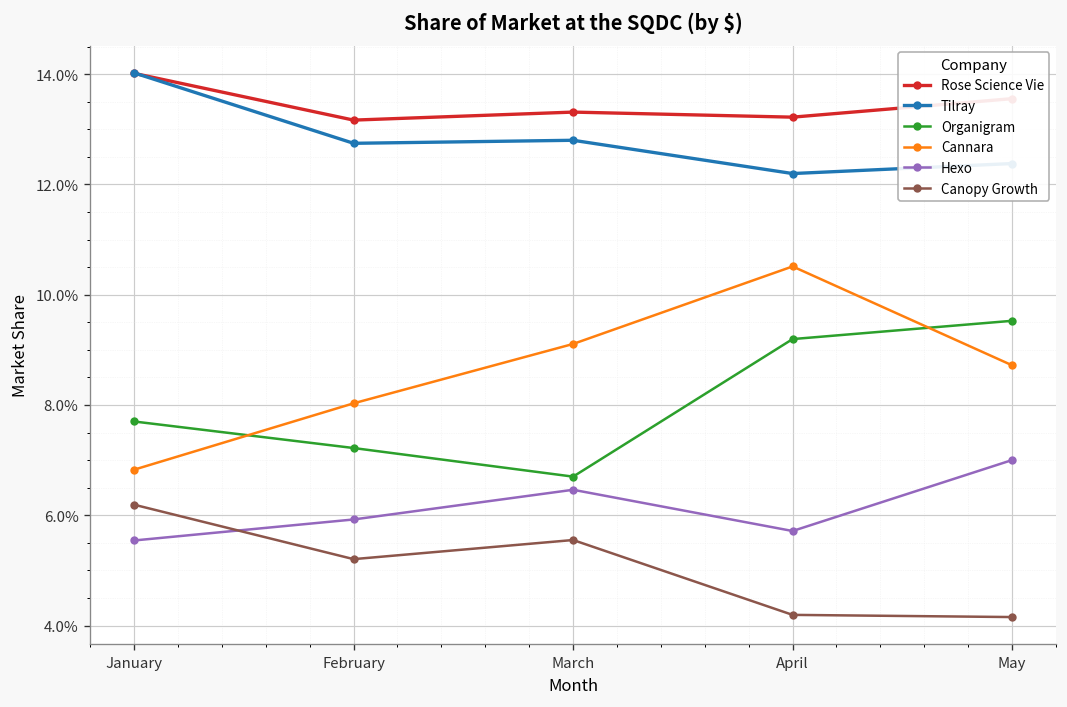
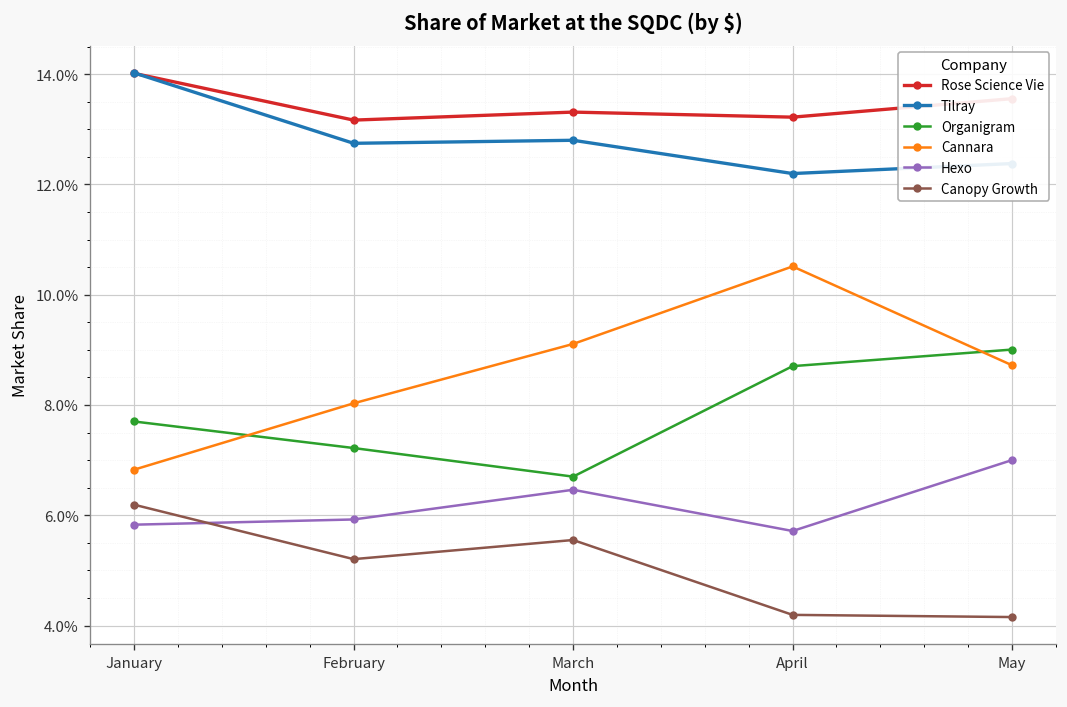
Hexo, January: 5.5% -> 5.8%
Organigram, April: 9.2% -> 8.7%
Organigram, May: 9.5% -> 9.0%
